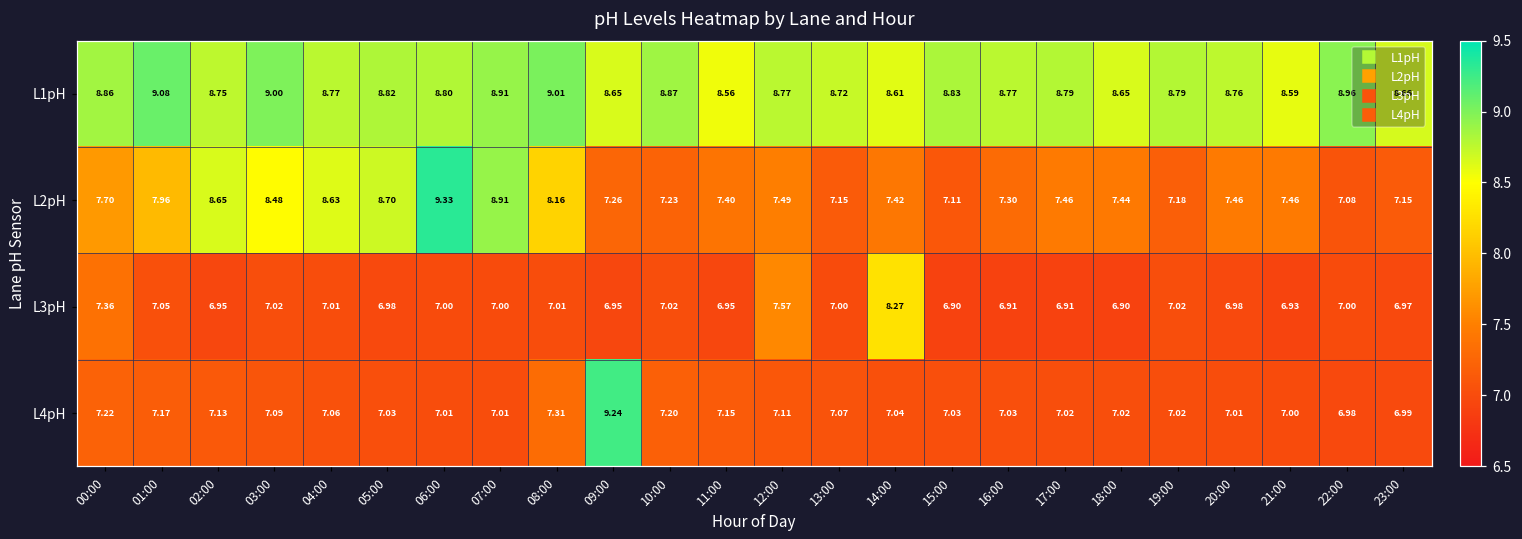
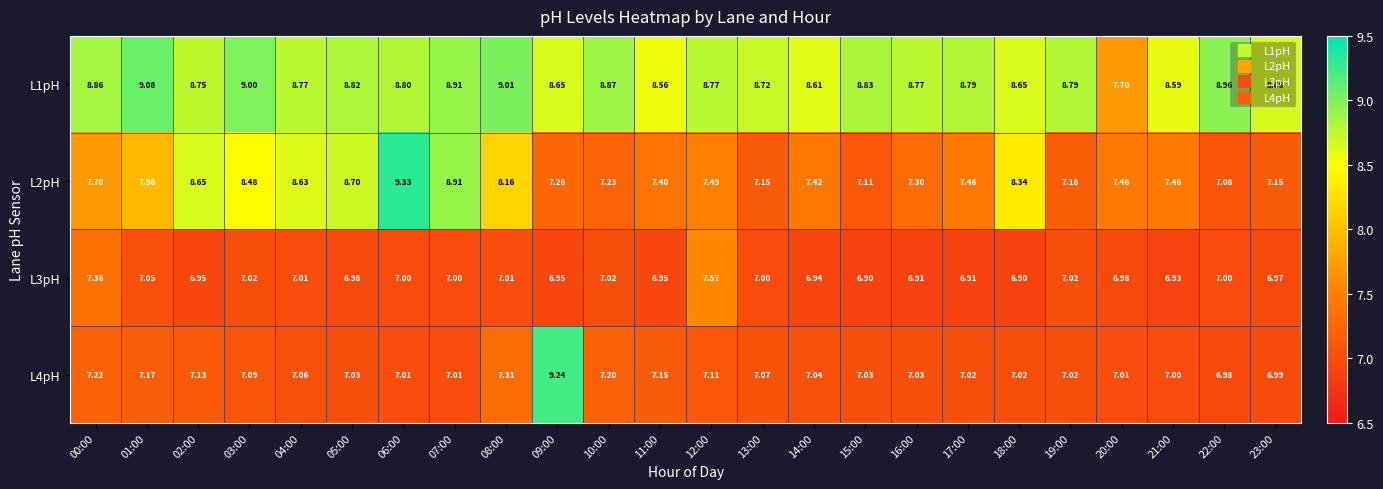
L1pH, 20:00: 8.76 -> 7.70
L2pH, 18:00: 7.44 -> 8.34
L3pH, 14:00: 8.27 -> 6.94
